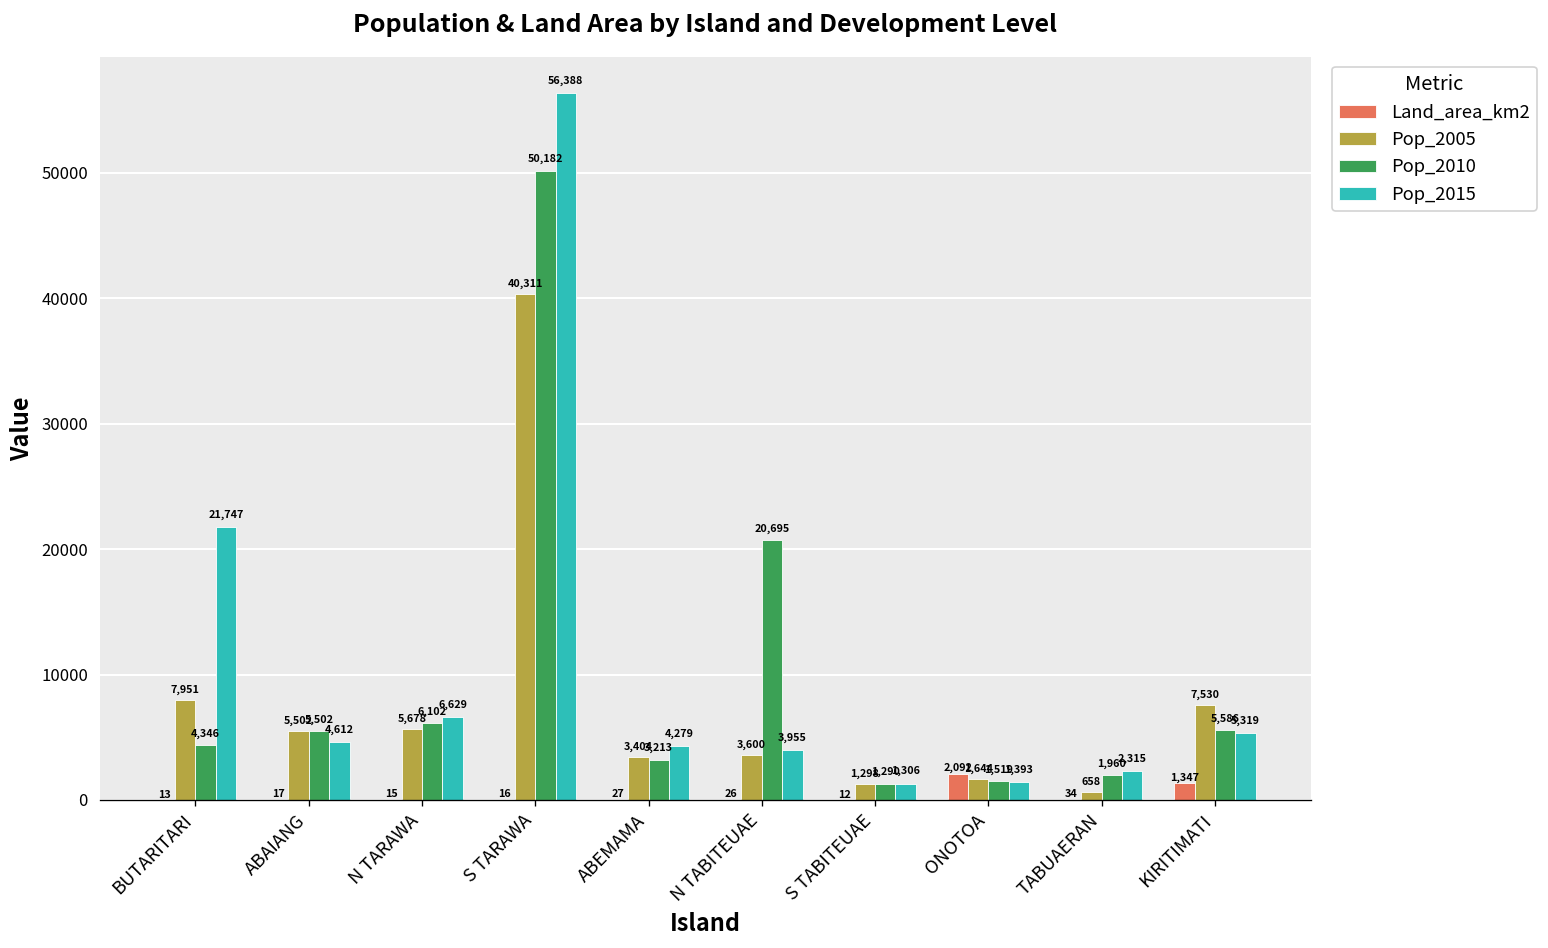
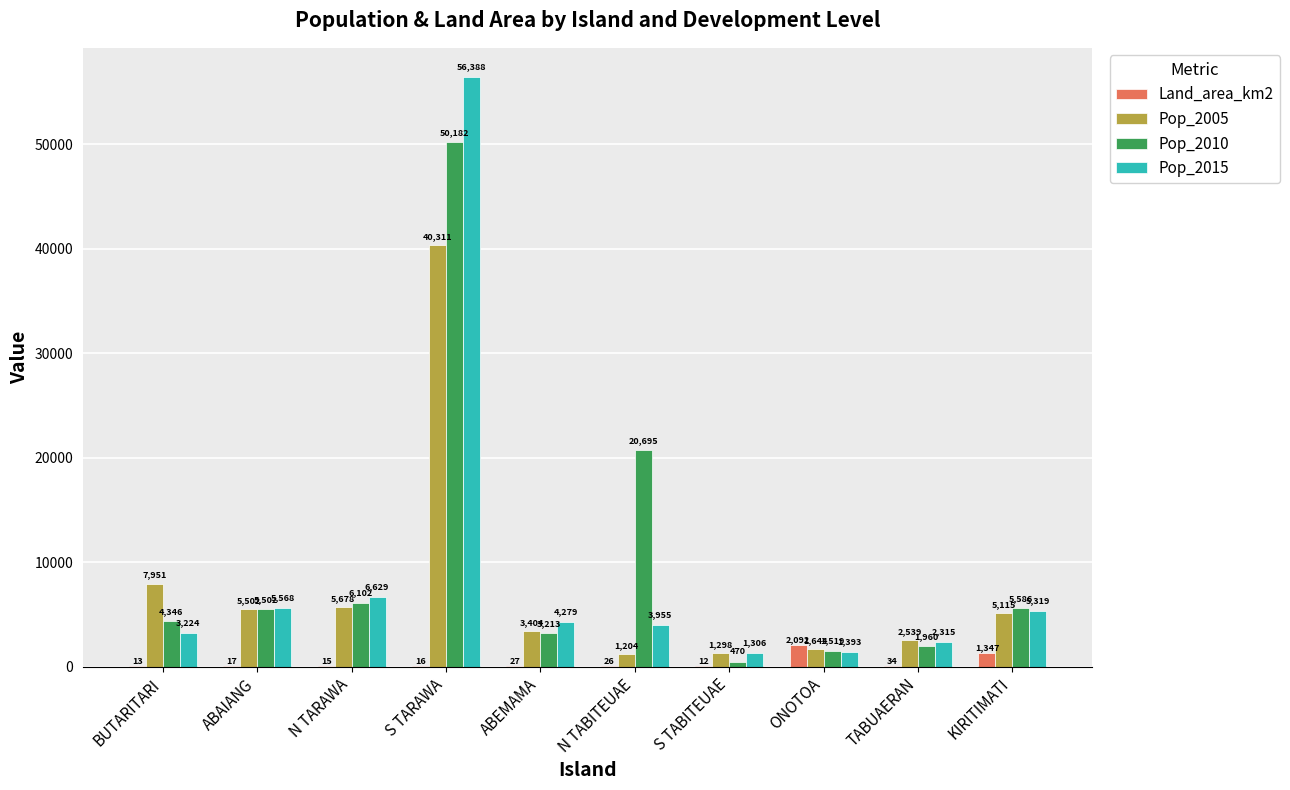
Pop_2015, BUTARITARI: 21,747 -> 3,224
Pop_2015, ABAIANG: 4,612 -> 5,568
Pop_2005, N TABITEUAE: 3,600 -> 1,204
Pop_2010, S TABITEUAE: 1,290 -> 470
Pop_2005, TABUAERAN: 658 -> 2,539
Pop_2005, KIRITIMATI: 7,530 -> 5,115
